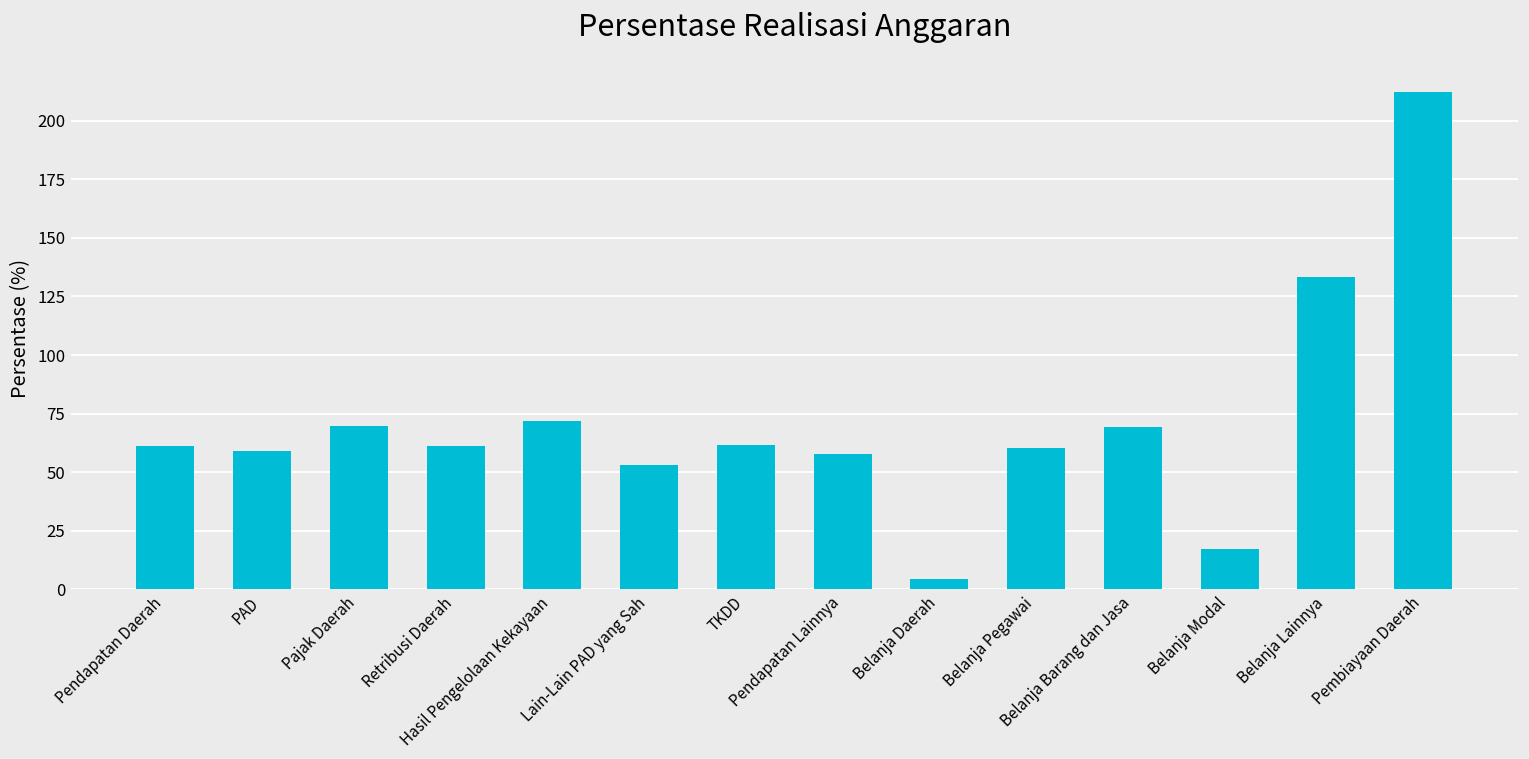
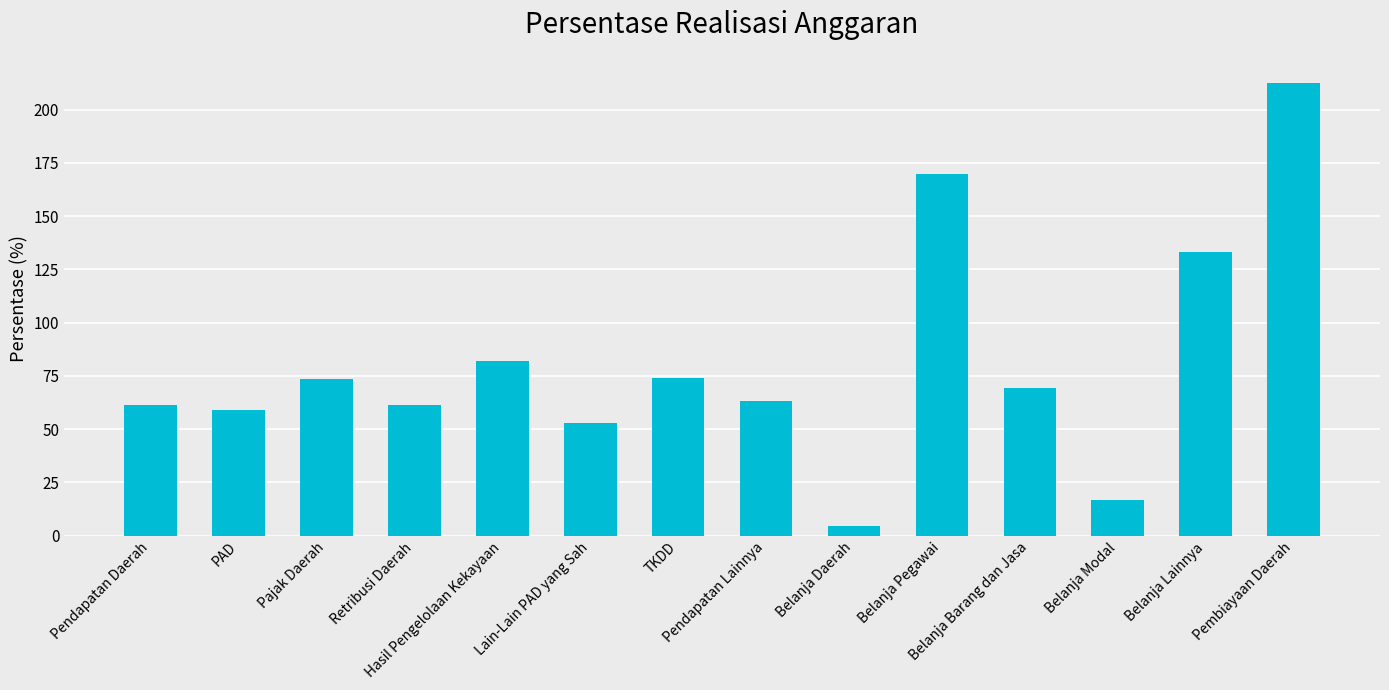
Pajak Daerah: 70 -> 74
Hasil Pengelolaan Kekayaan: 72 -> 82
TKDD: 61 -> 74
Pendapatan Lainnya: 58 -> 63
Belanja Pegawai: 60 -> 170
